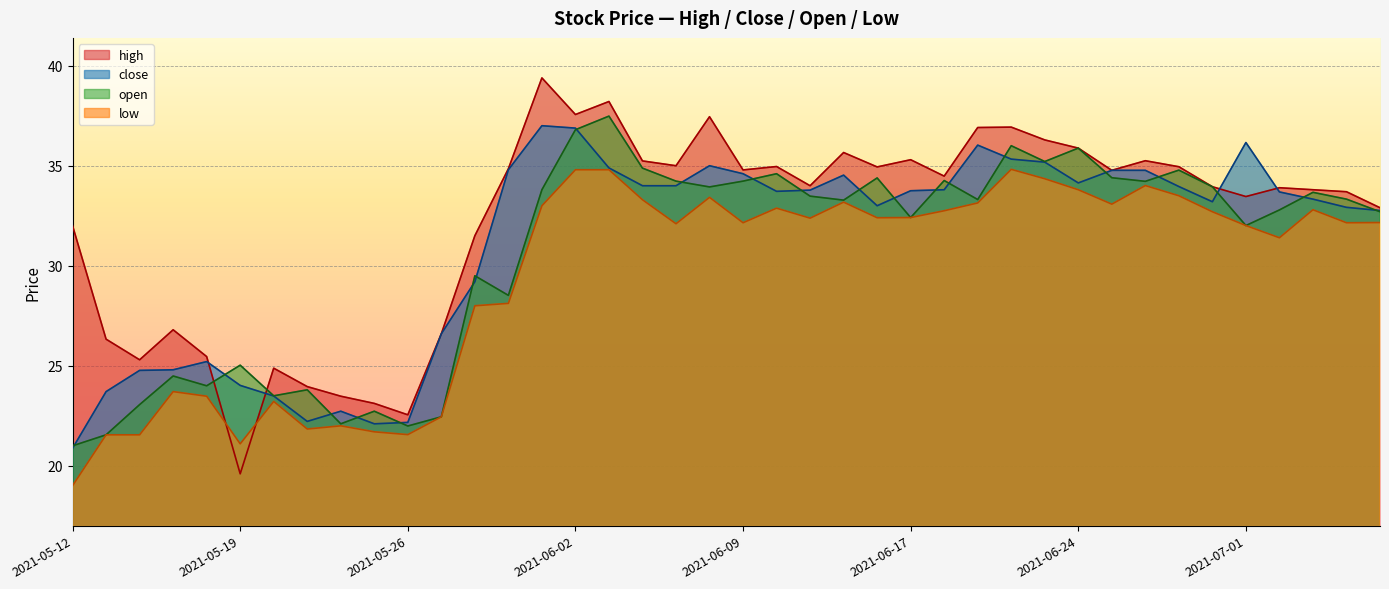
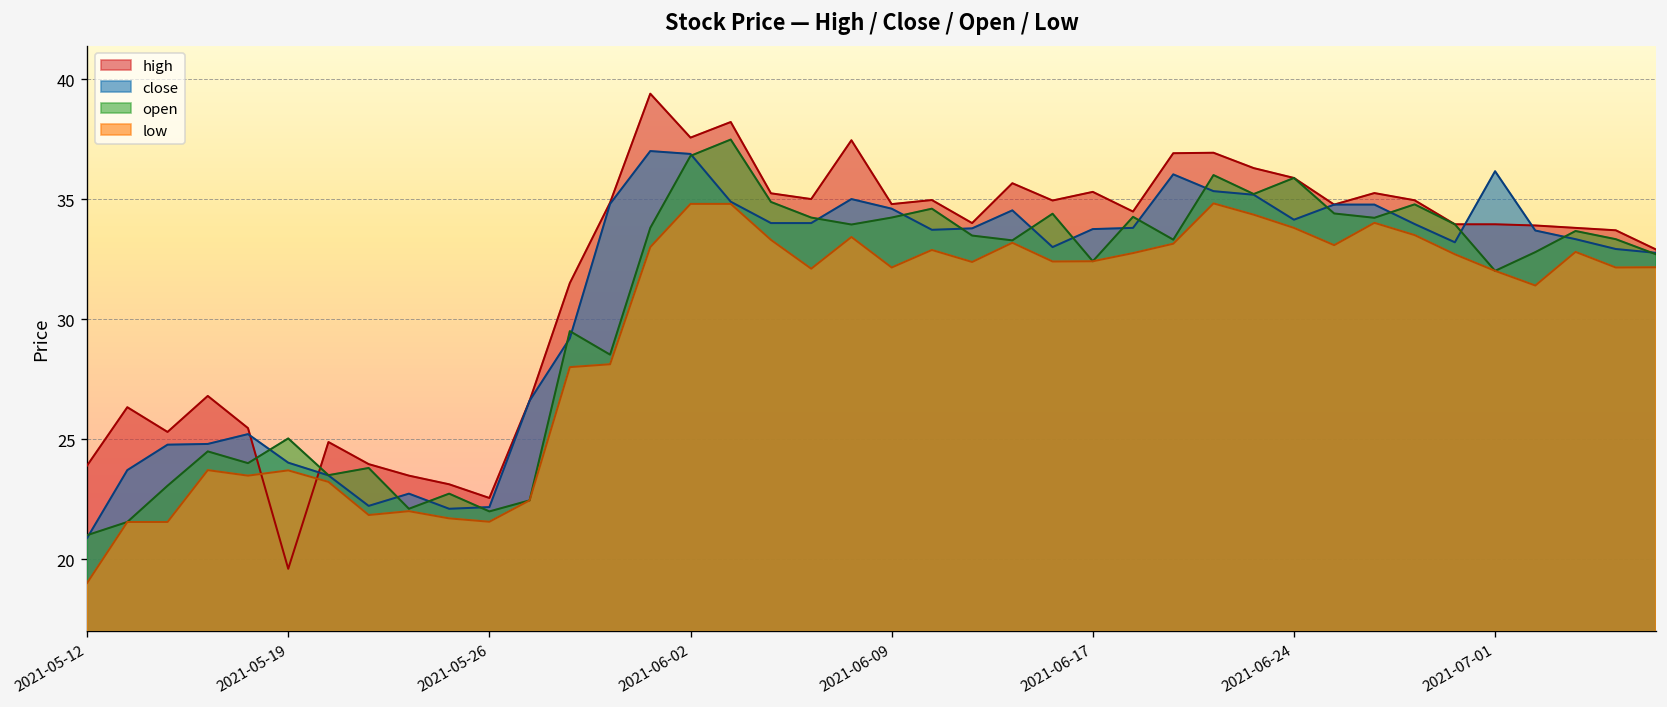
high, 2021-05-12: 32.0 -> 23.9
low, 2021-05-19: 21.1 -> 23.7
high, 2021-07-01: 33.5 -> 34.0
